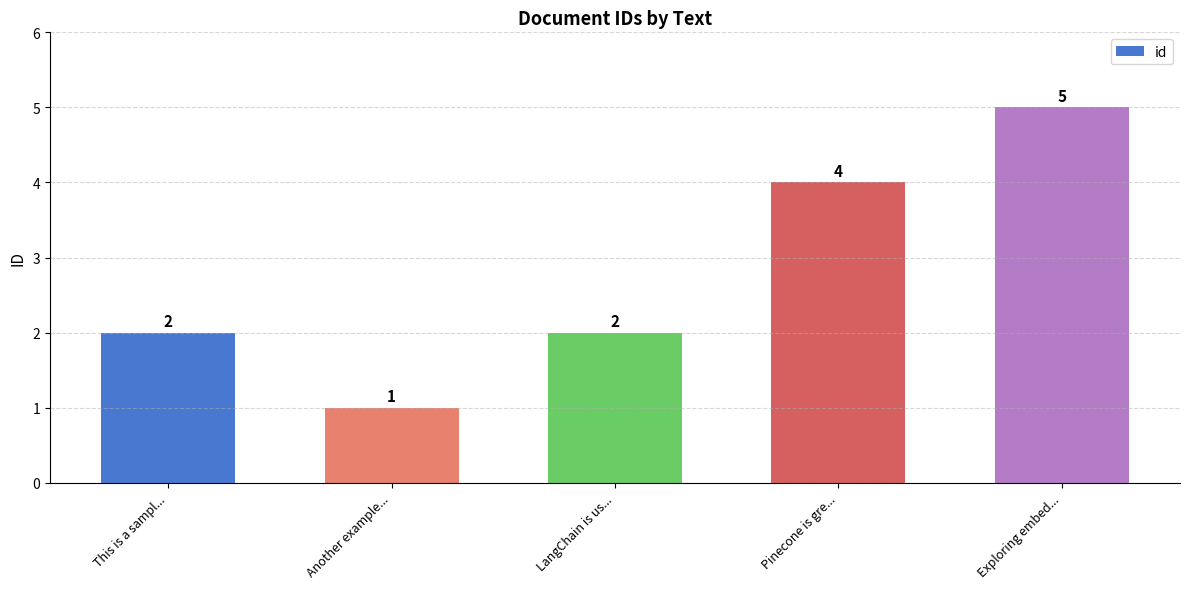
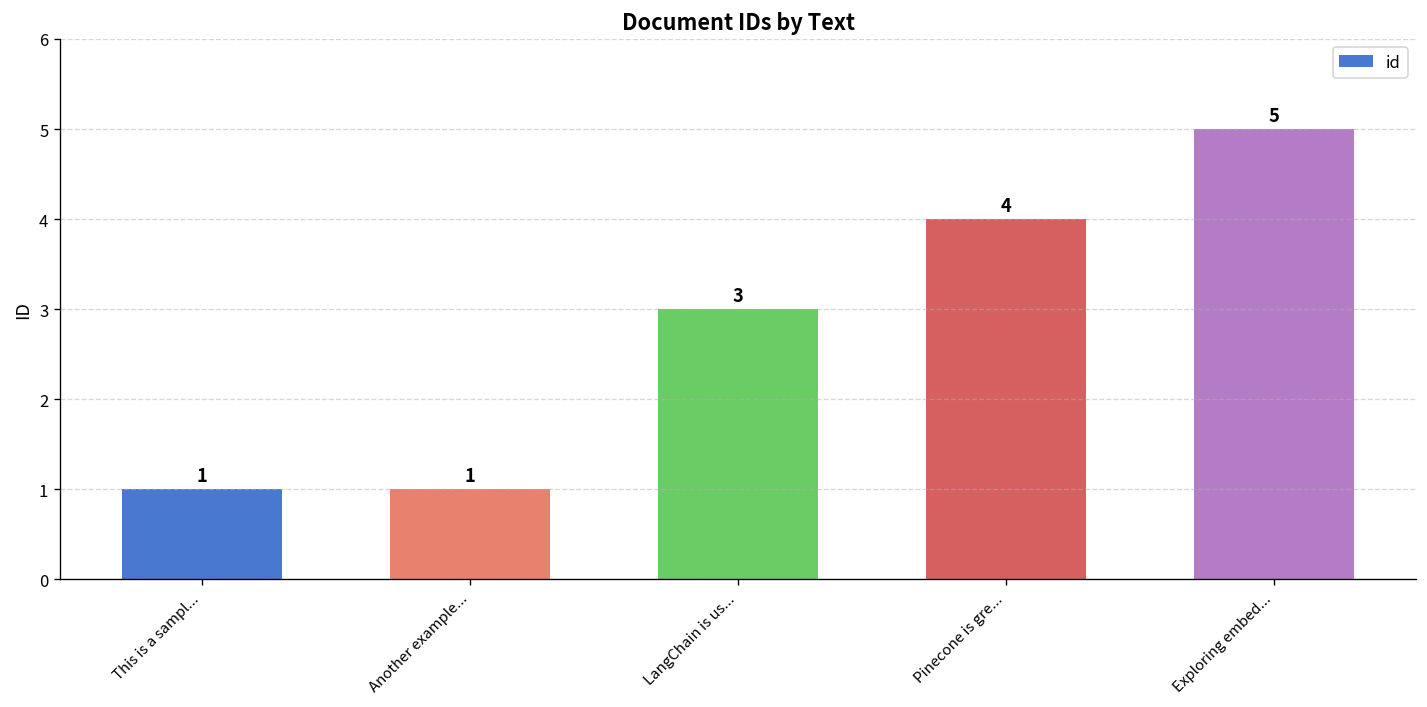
This is a sampl...: 2 -> 1
LangChain is us...: 2 -> 3
